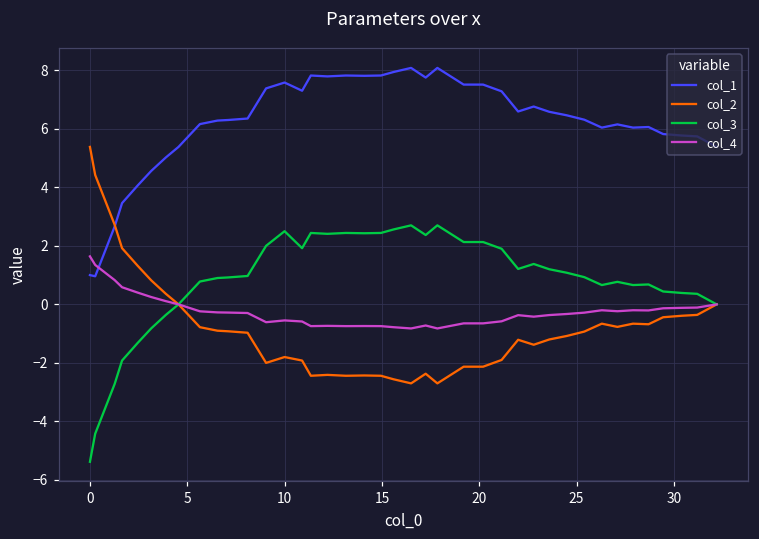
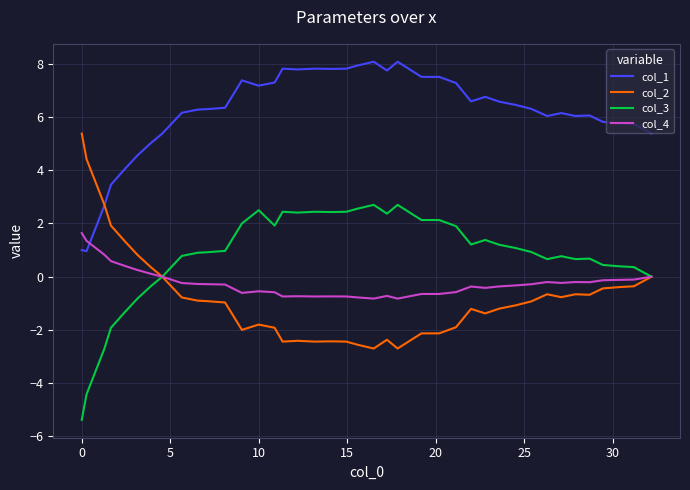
col_1, 10: 7.6 -> 7.2
